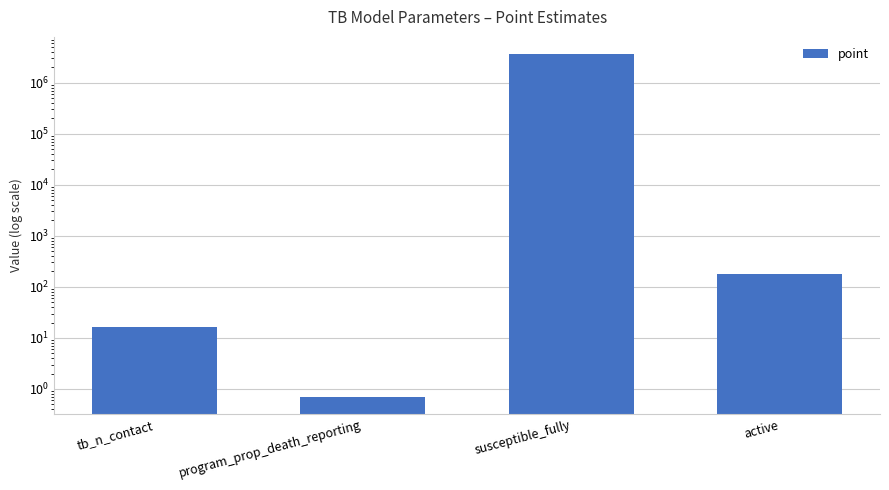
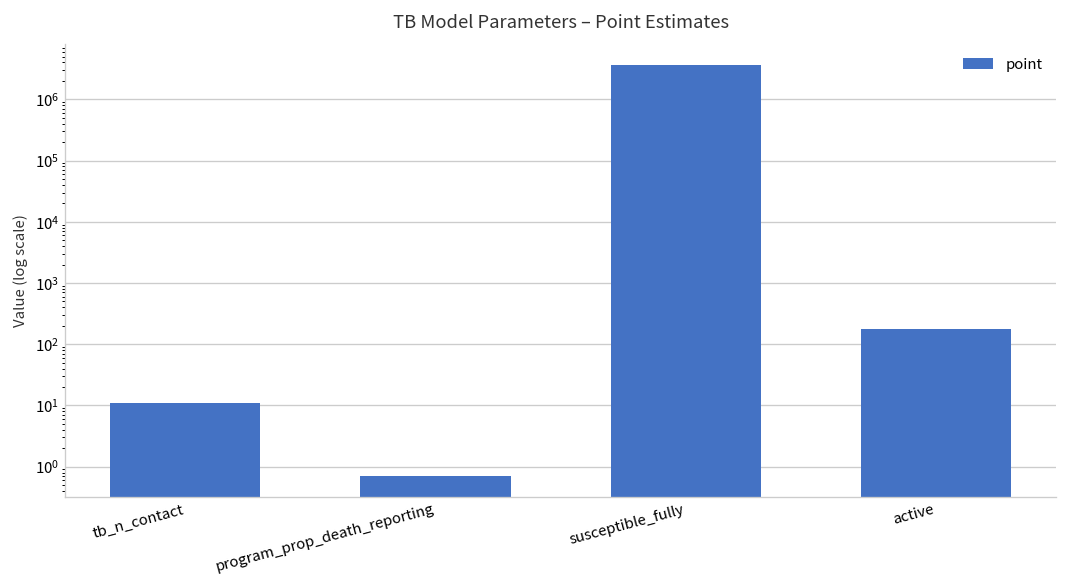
tb_n_contact: 16 -> 11
